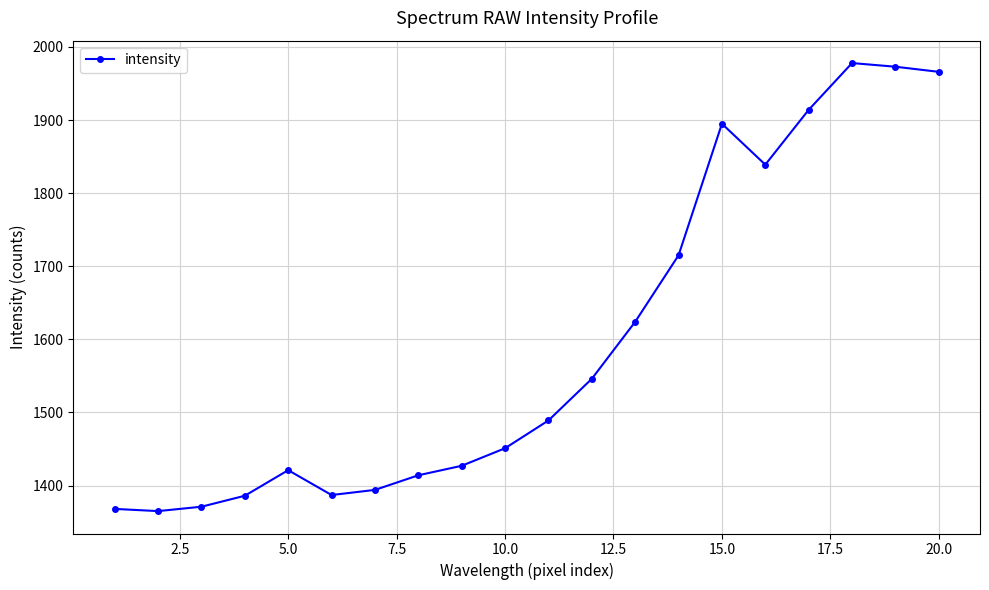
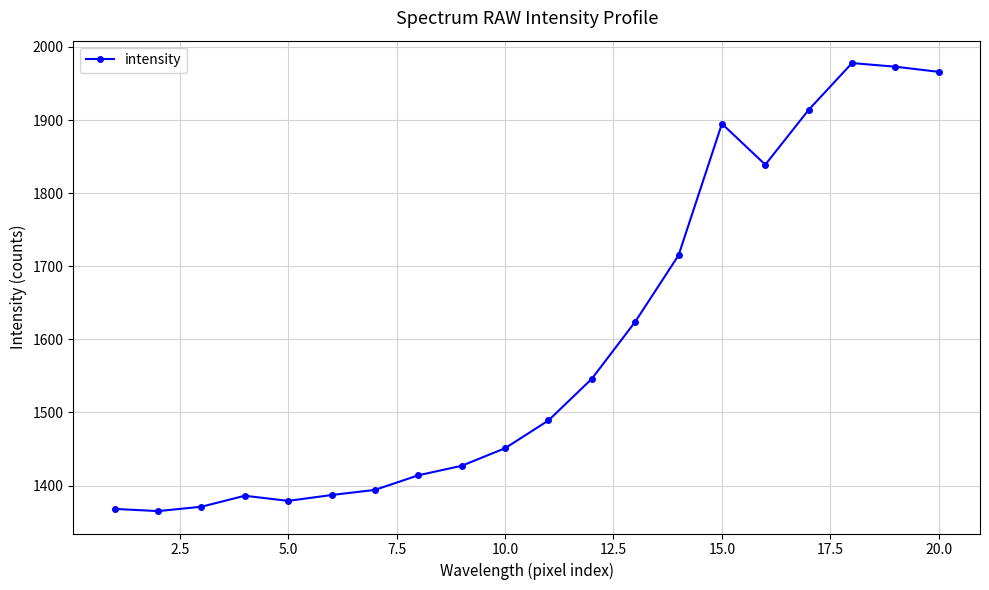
5.0: 1420 -> 1380
